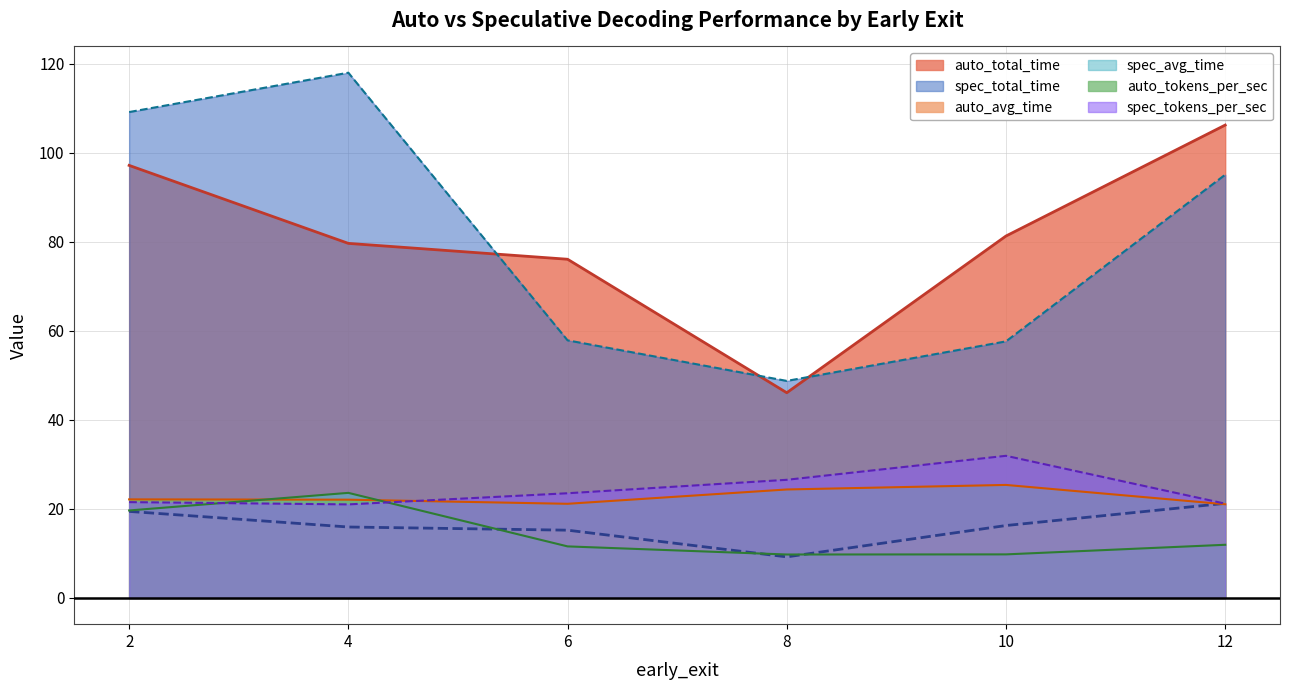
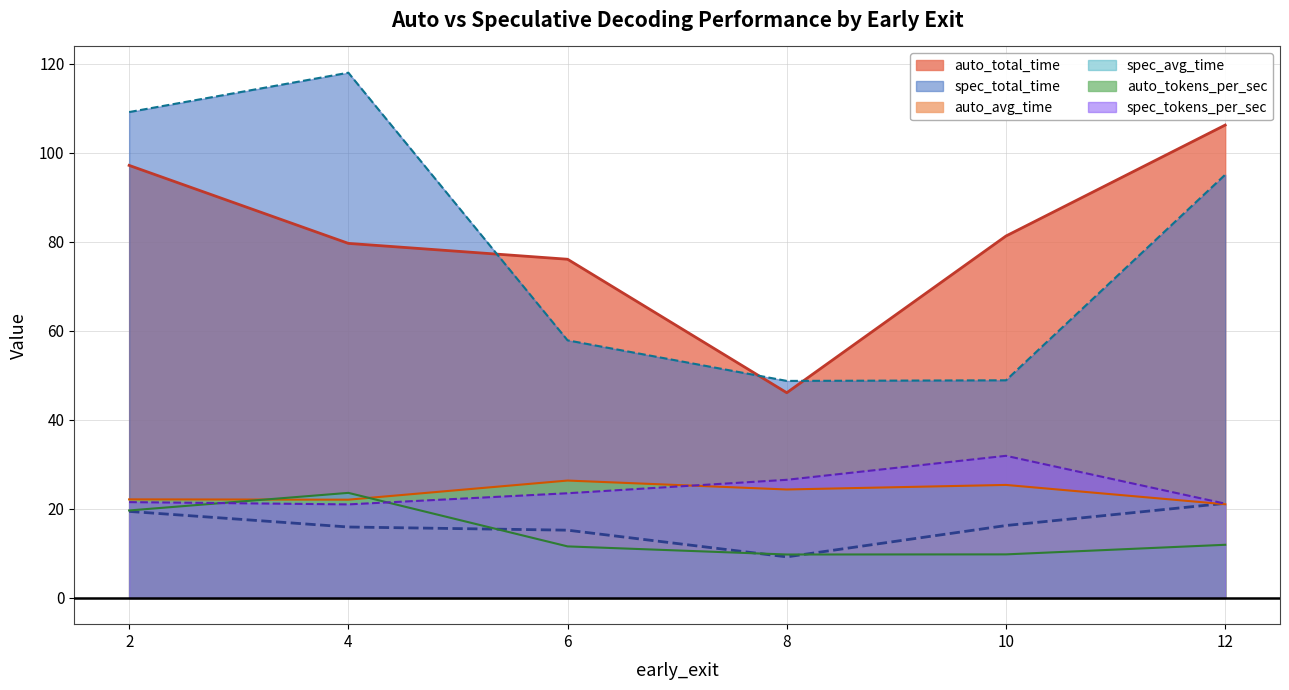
auto_tokens_per_sec, 6: 21 -> 26
spec_total_time, 10: 58 -> 49
